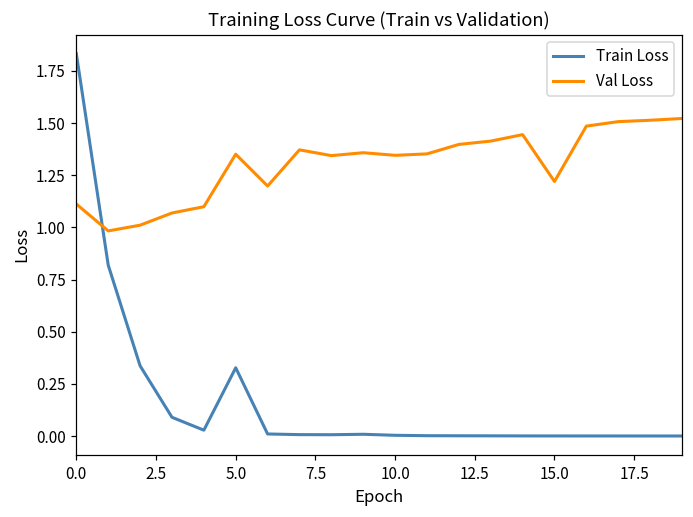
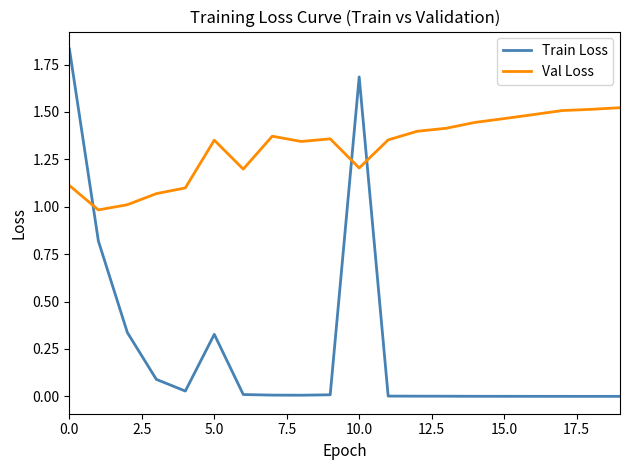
Train Loss, 10.0: 0.00 -> 1.68
Val Loss, 10.0: 1.35 -> 1.20
Val Loss, 15.0: 1.22 -> 1.46
